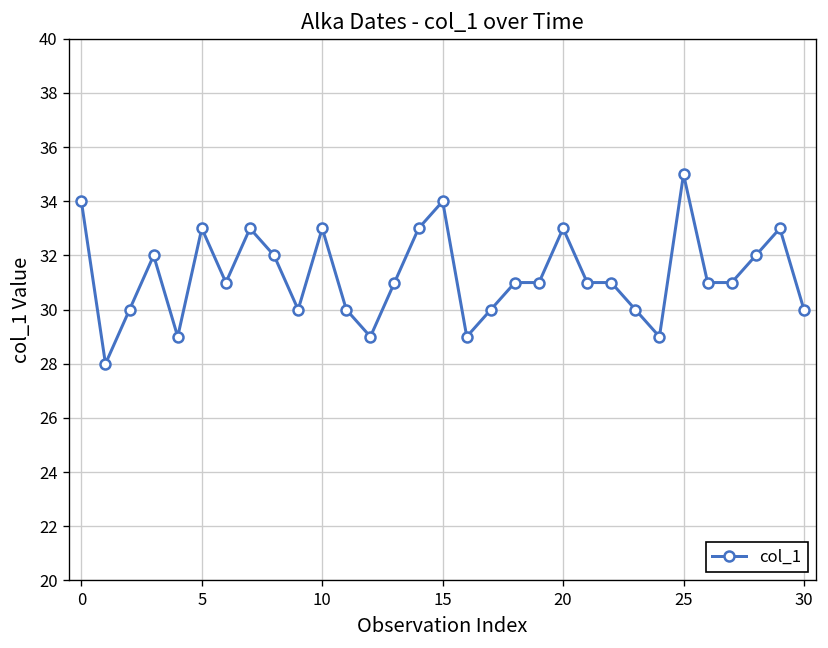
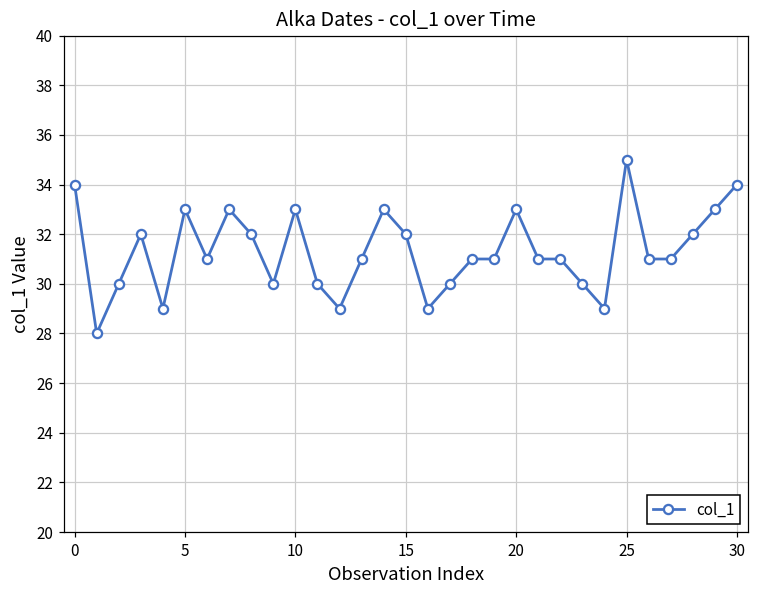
15: 34 -> 32
30: 30 -> 34
